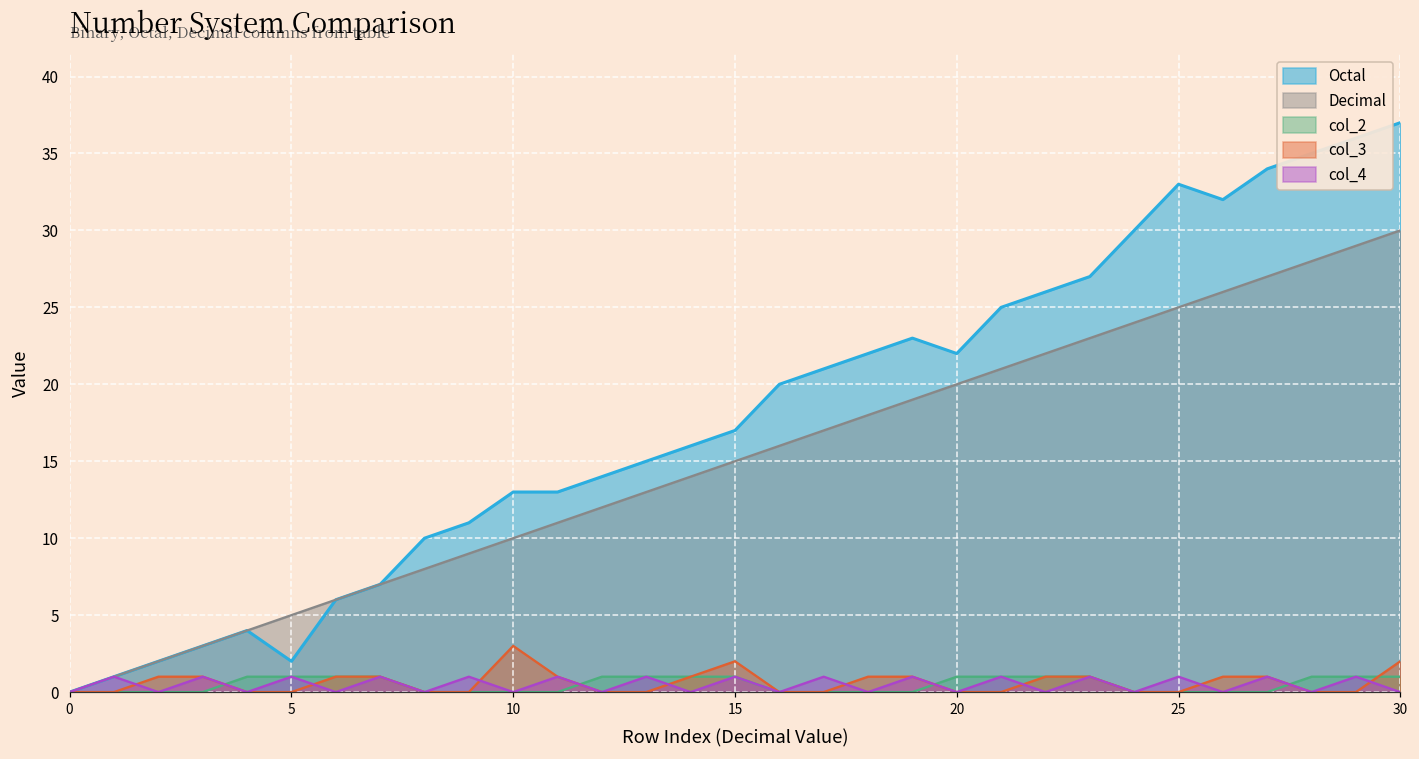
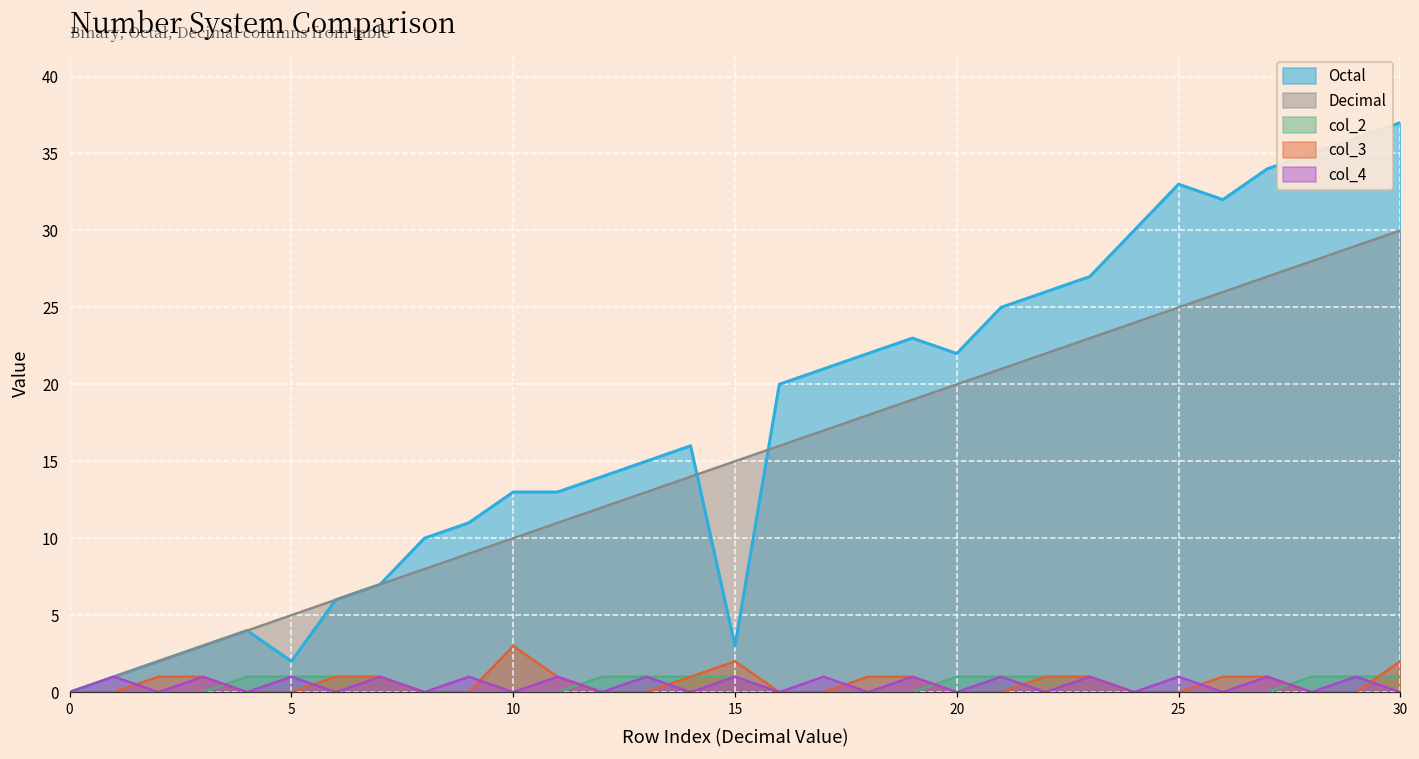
Octal, 15: 17 -> 3
